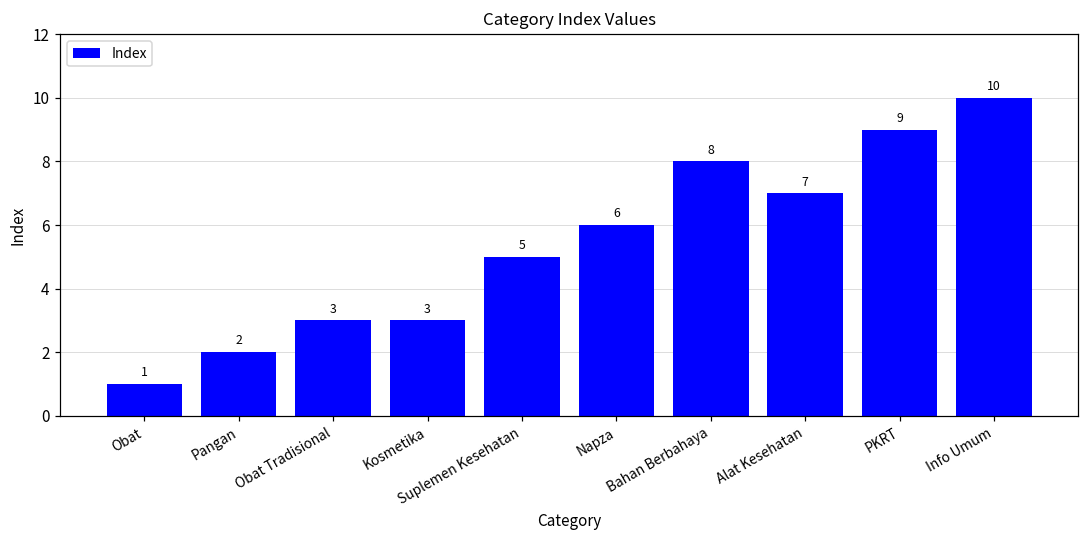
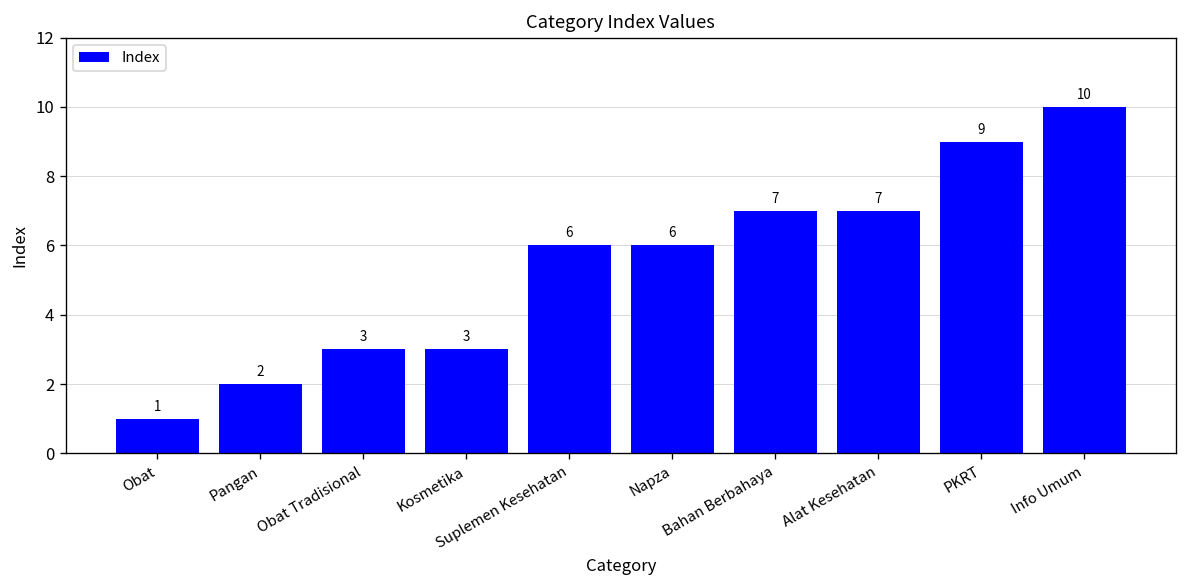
Suplemen Kesehatan: 5 -> 6
Bahan Berbahaya: 8 -> 7
